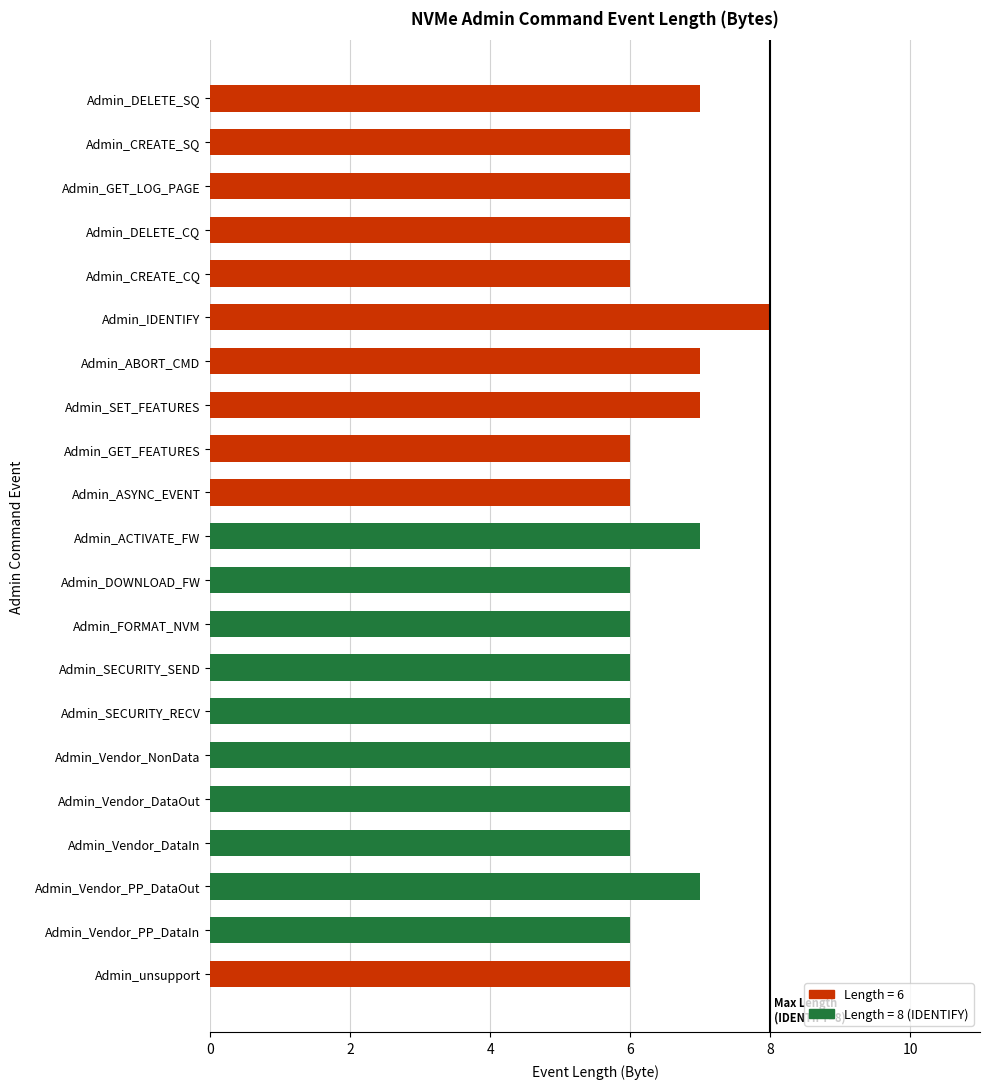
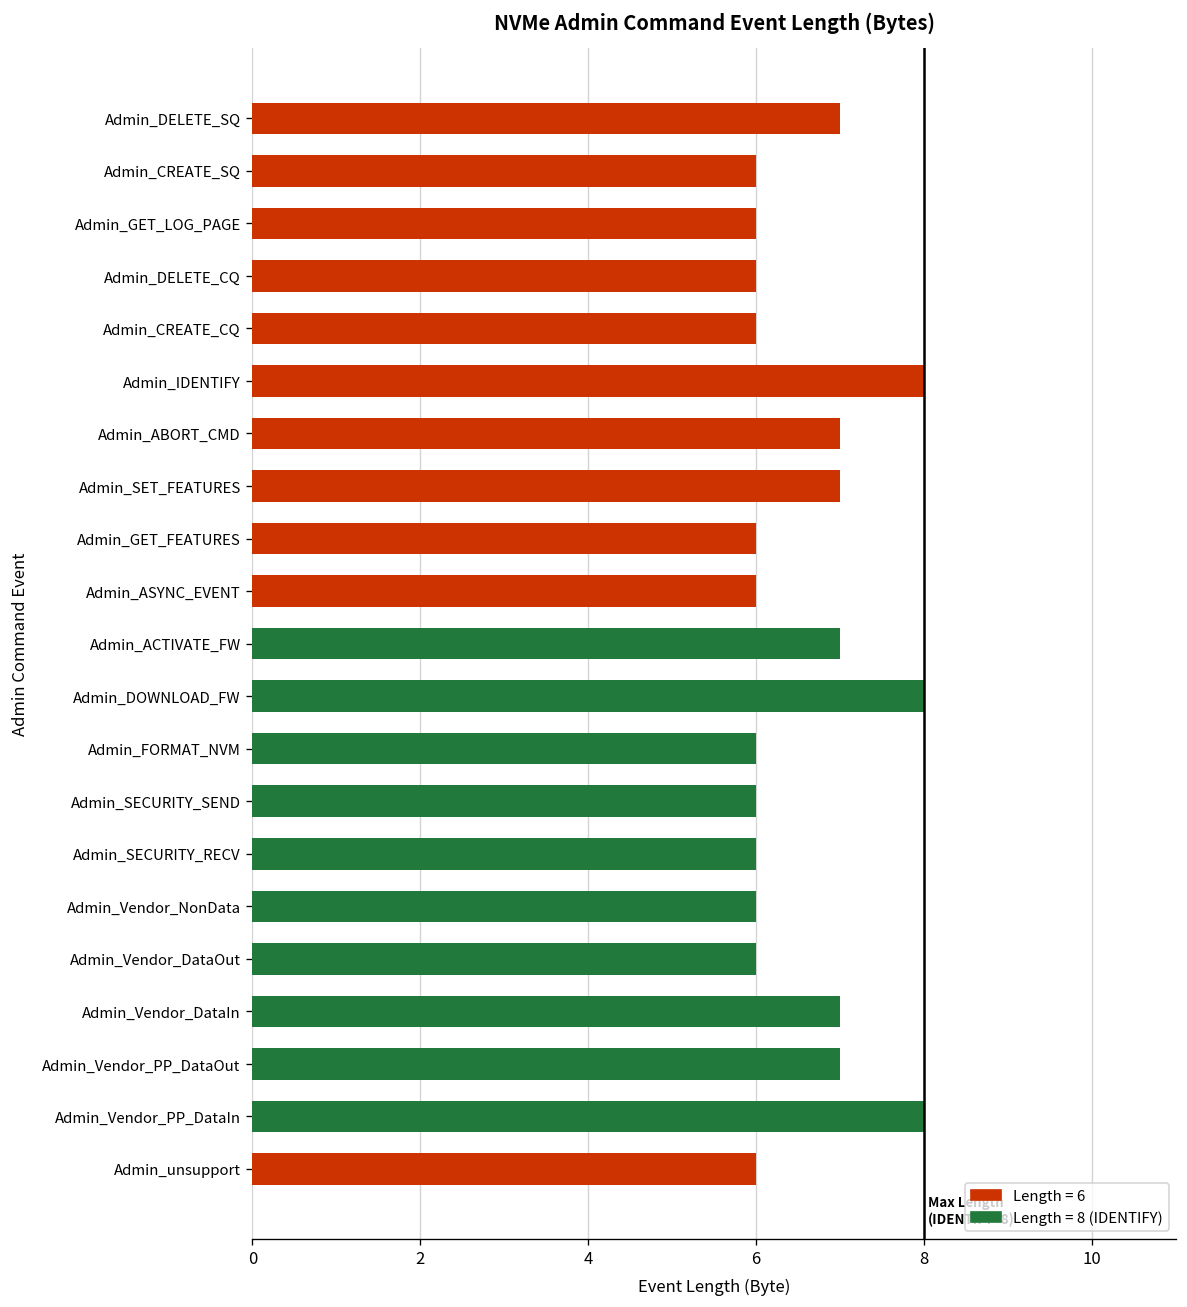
Admin_DOWNLOAD_FW: 6 -> 8
Admin_Vendor_DataIn: 6 -> 7
Admin_Vendor_PP_DataIn: 6 -> 8
